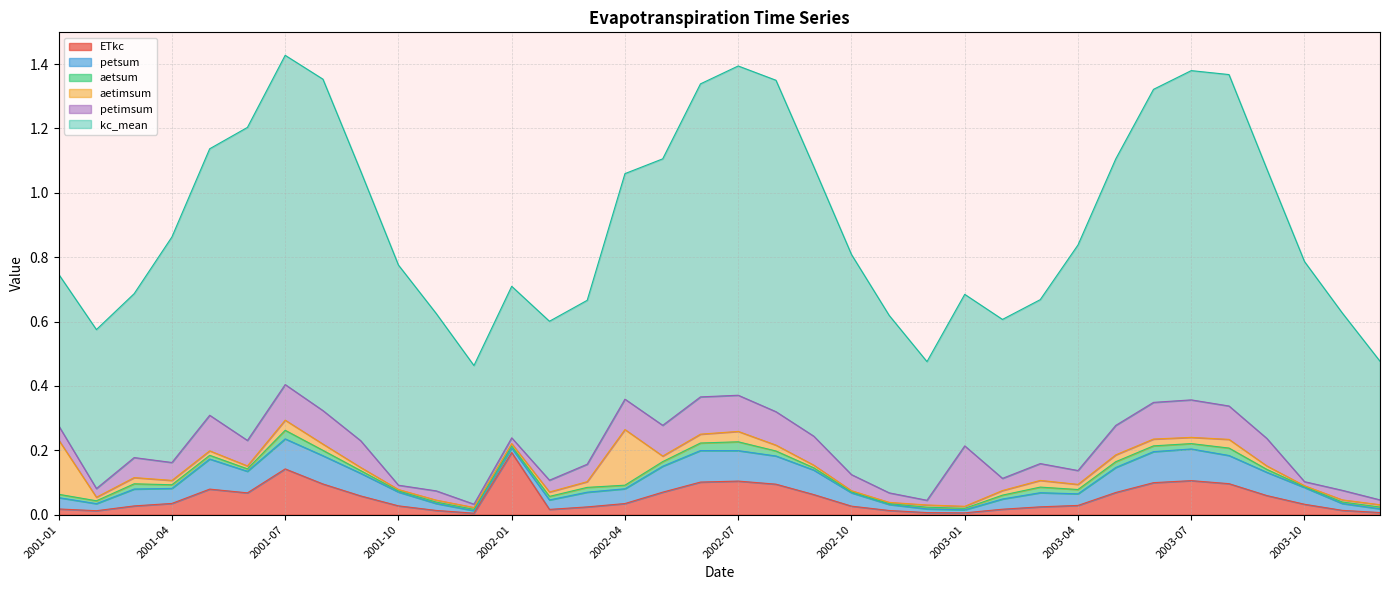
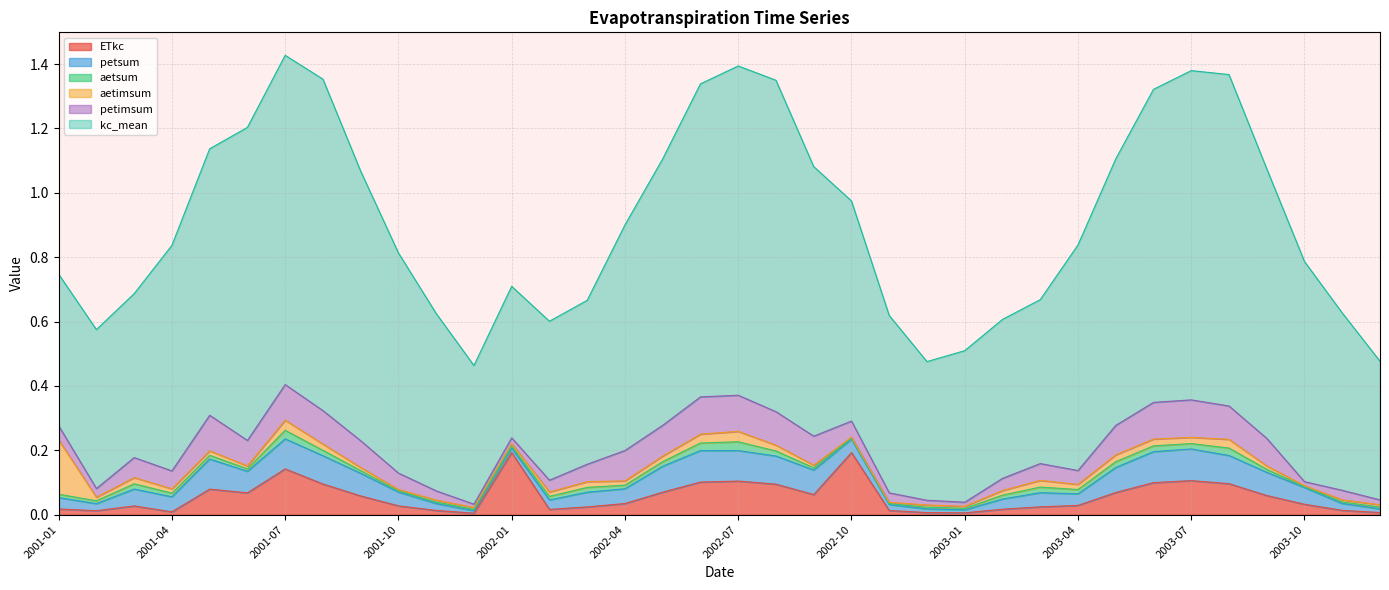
ETkc, 2001-04: 0.03 -> 0.01
petimsum, 2001-10: 0.01 -> 0.05
aetimsum, 2002-04: 0.17 -> 0.01
ETkc, 2002-10: 0.03 -> 0.19
petimsum, 2003-01: 0.19 -> 0.01
